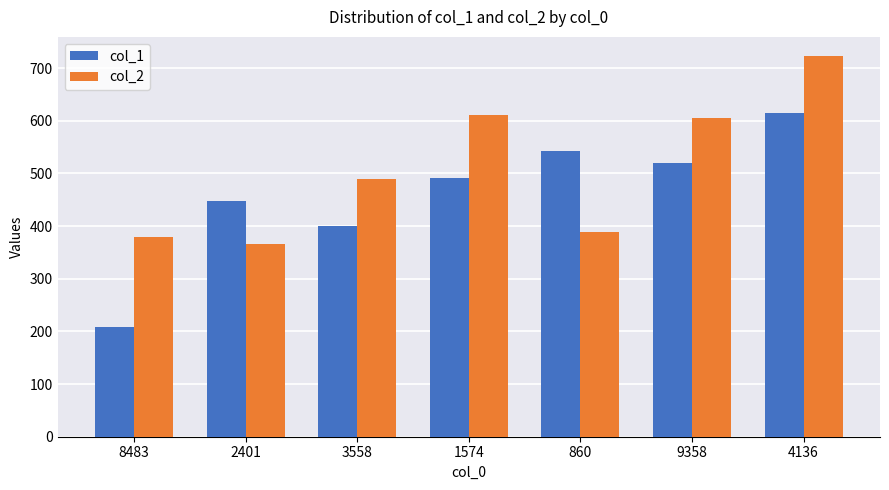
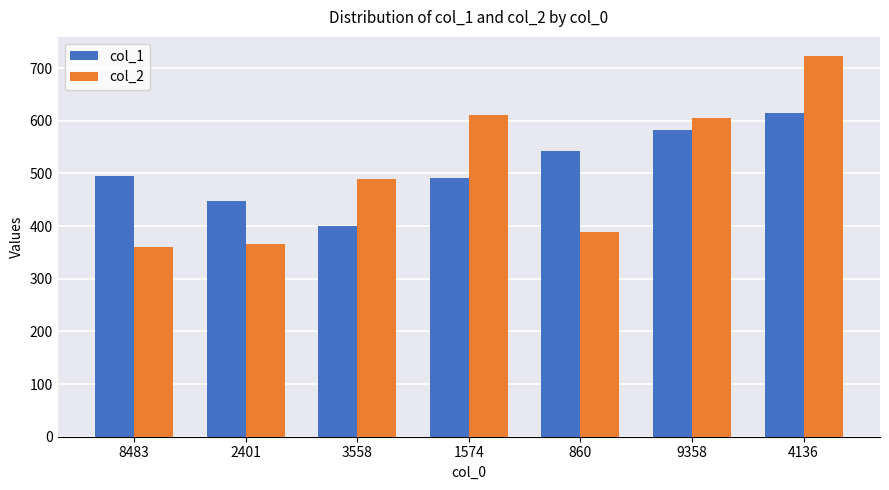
col_1, 8483: 210 -> 500
col_2, 8483: 380 -> 360
col_1, 9358: 520 -> 580
